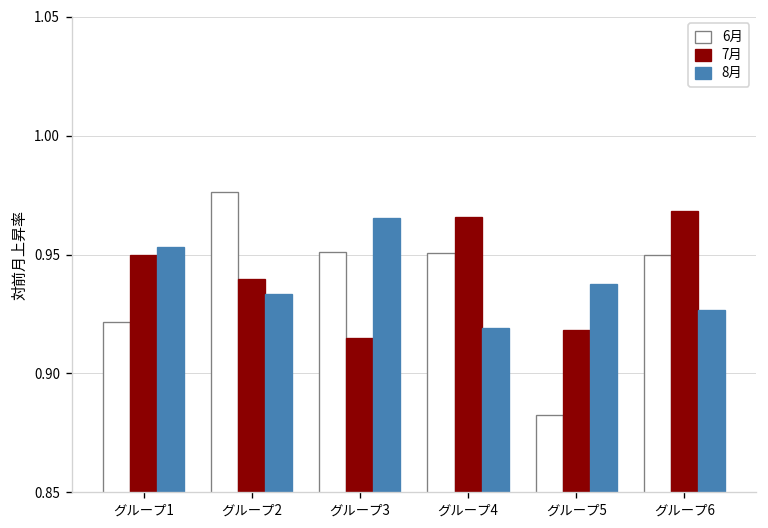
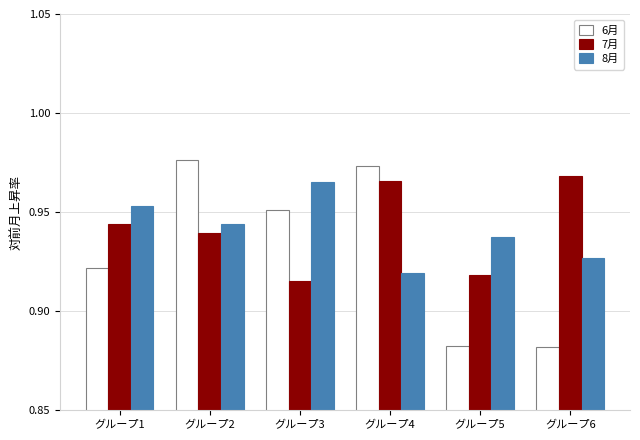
7月, グループ1: 0.950 -> 0.944
8月, グループ2: 0.933 -> 0.944
6月, グループ4: 0.951 -> 0.973
6月, グループ6: 0.950 -> 0.882
